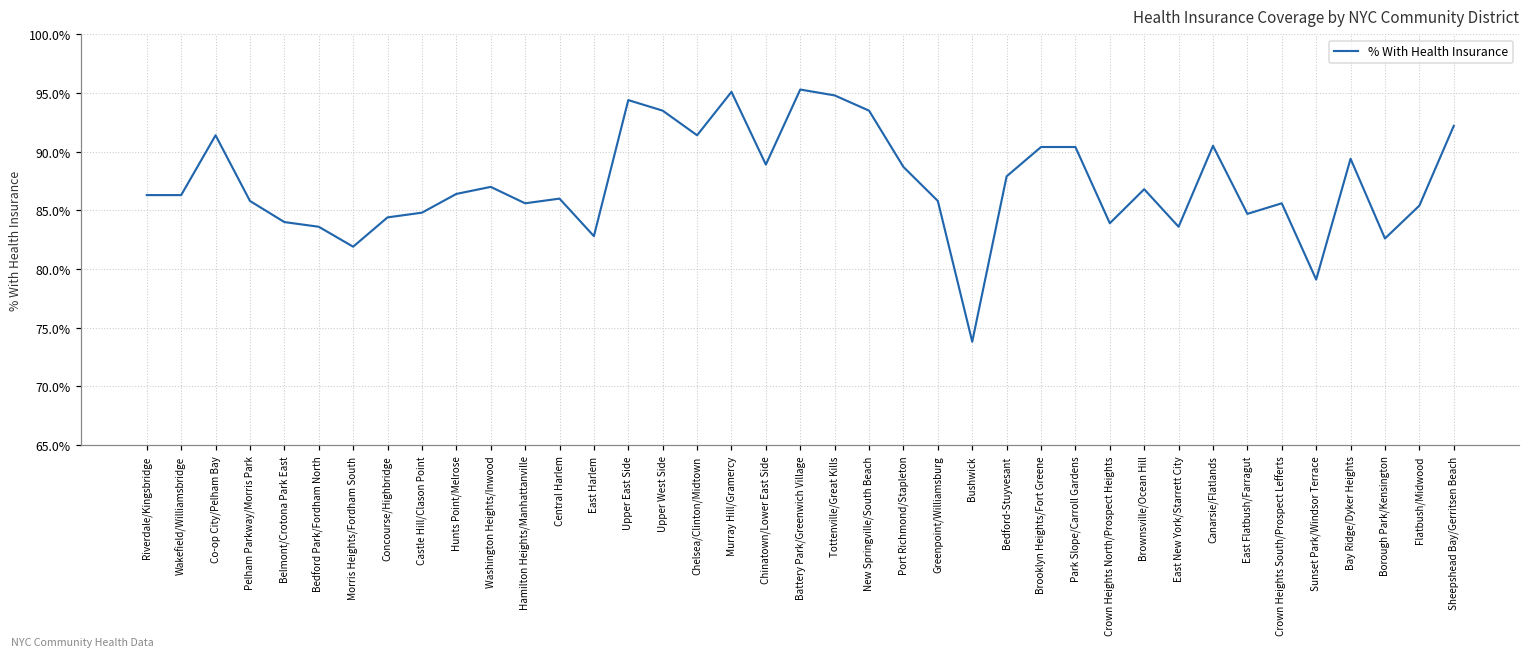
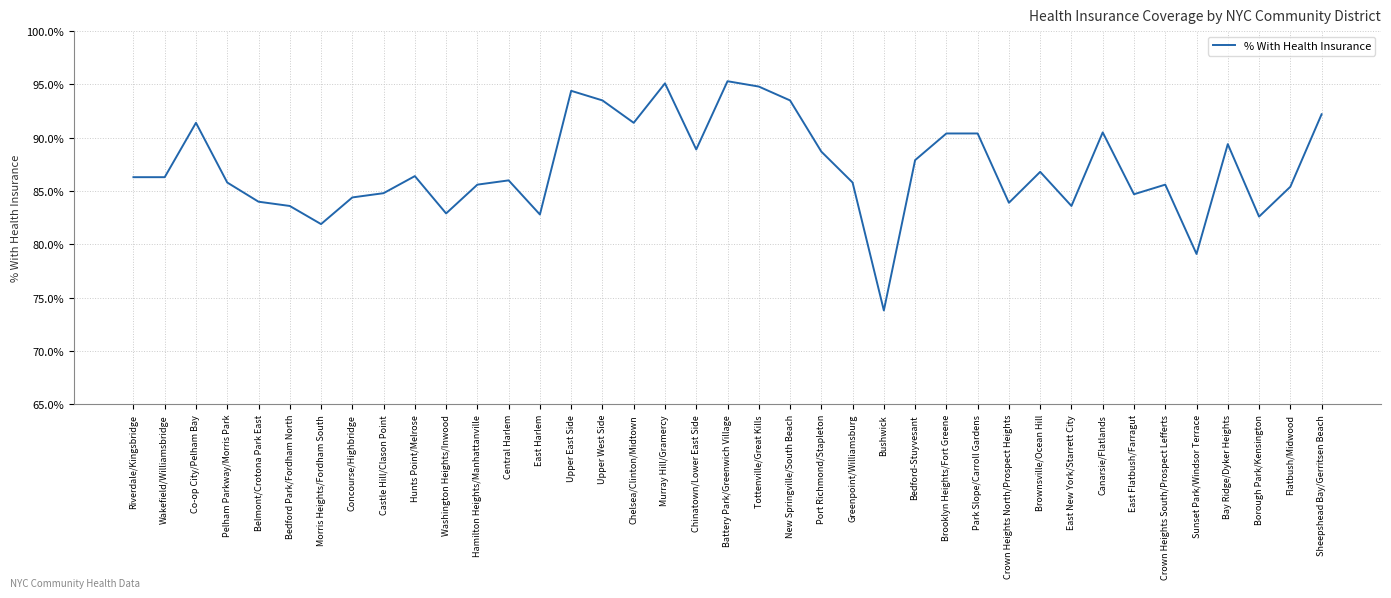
Washington Heights/Inwood: 87.0% -> 82.9%
